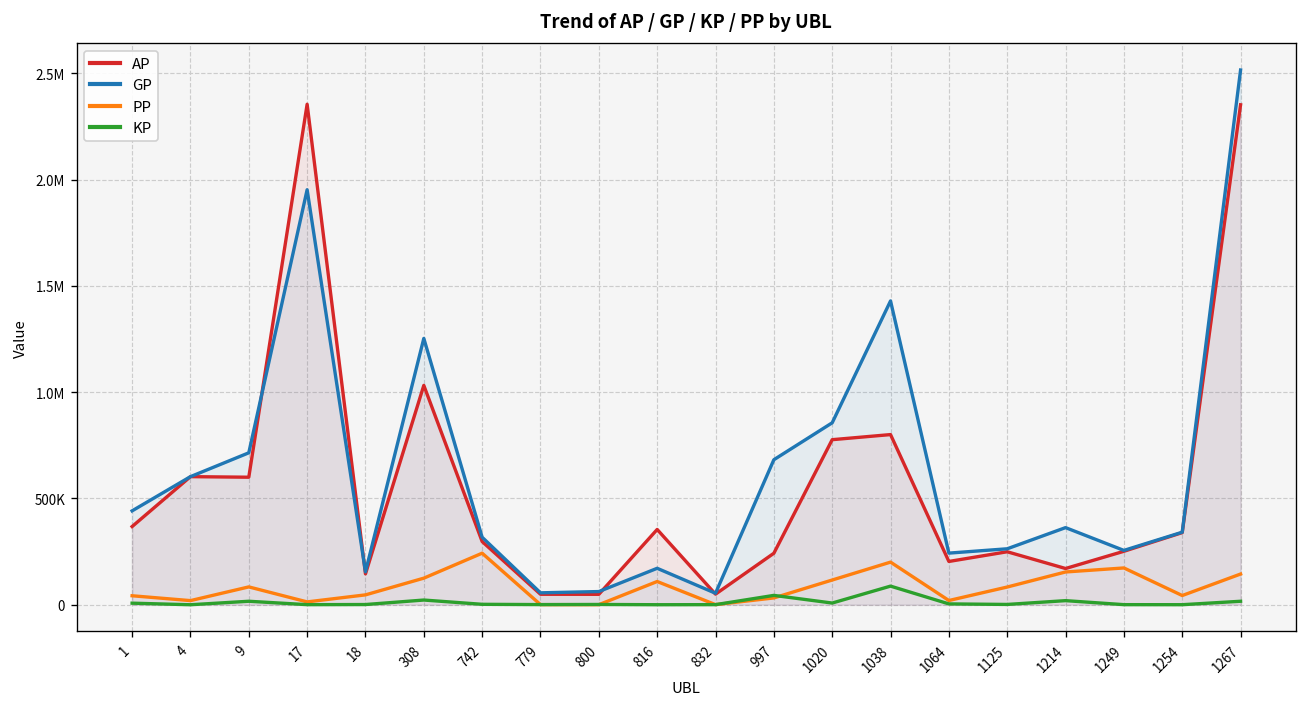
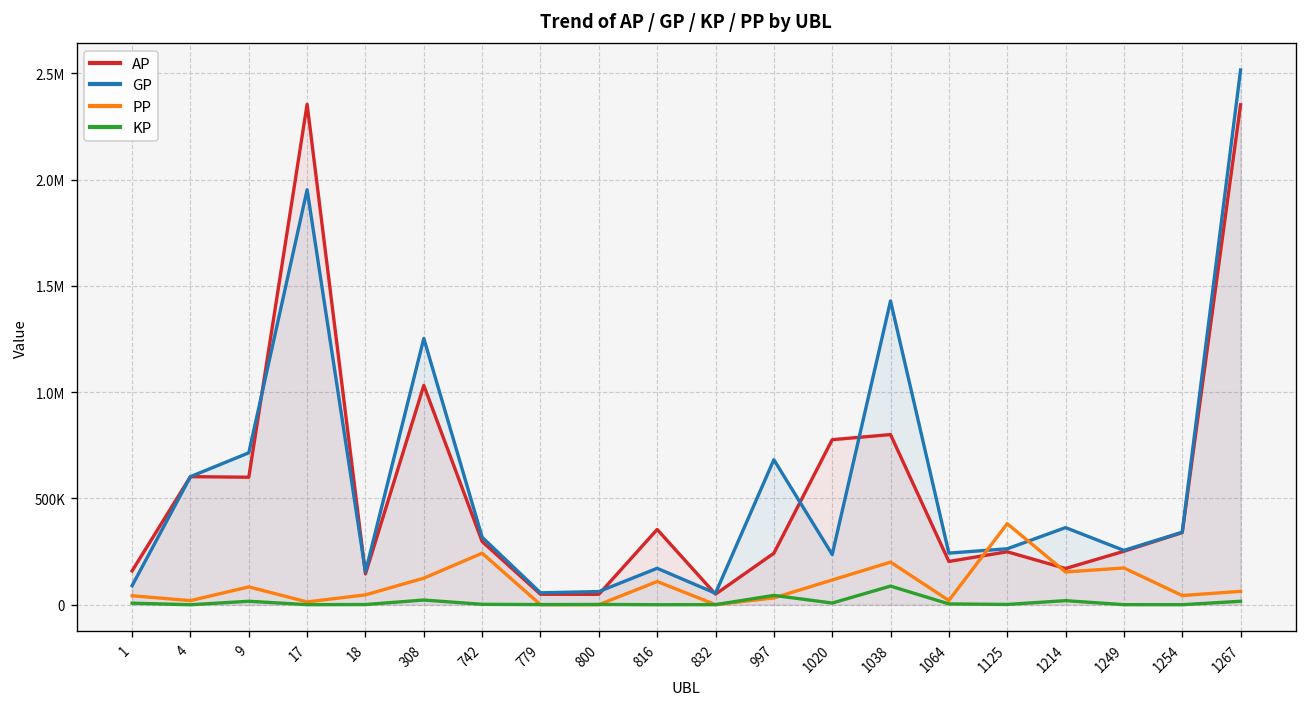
AP, 1: 370000 -> 160000
GP, 1: 440000 -> 90000
GP, 1020: 860000 -> 240000
PP, 1125: 80000 -> 380000
PP, 1267: 140000 -> 60000
